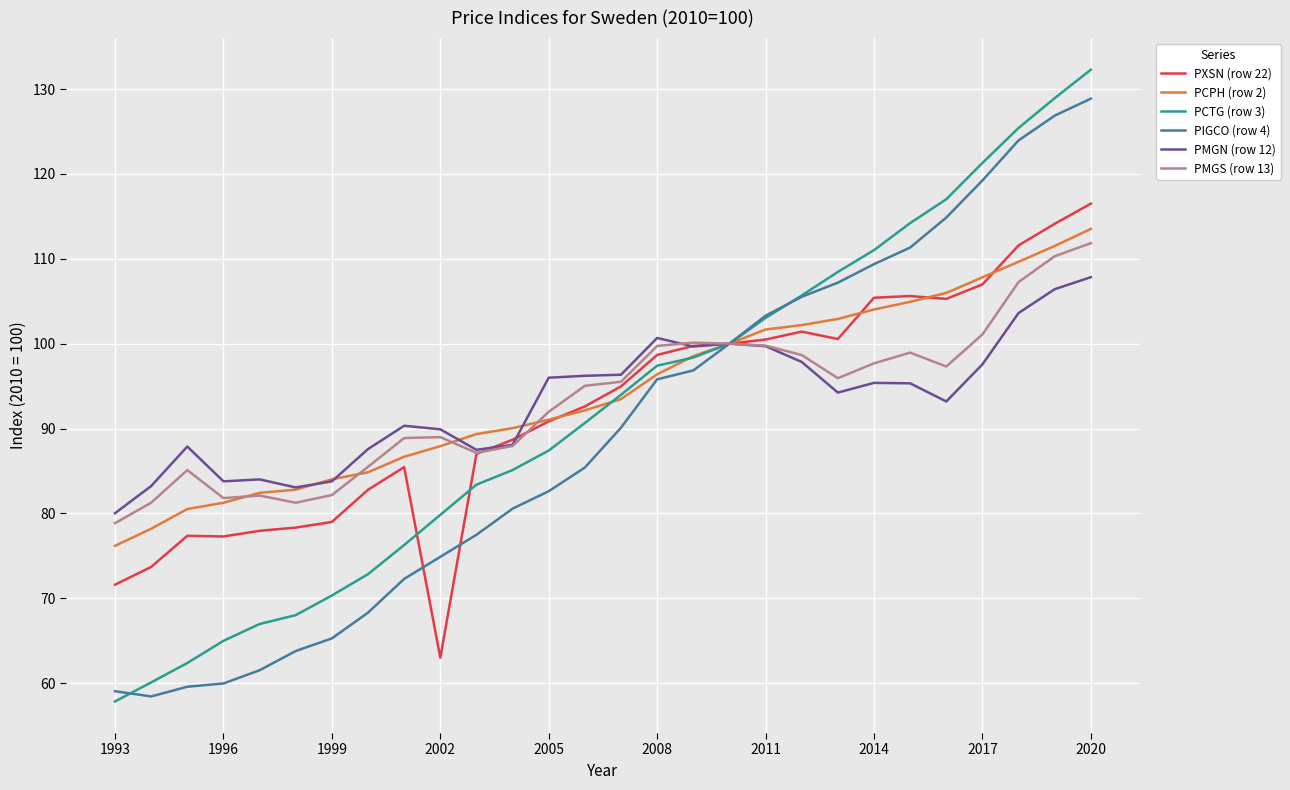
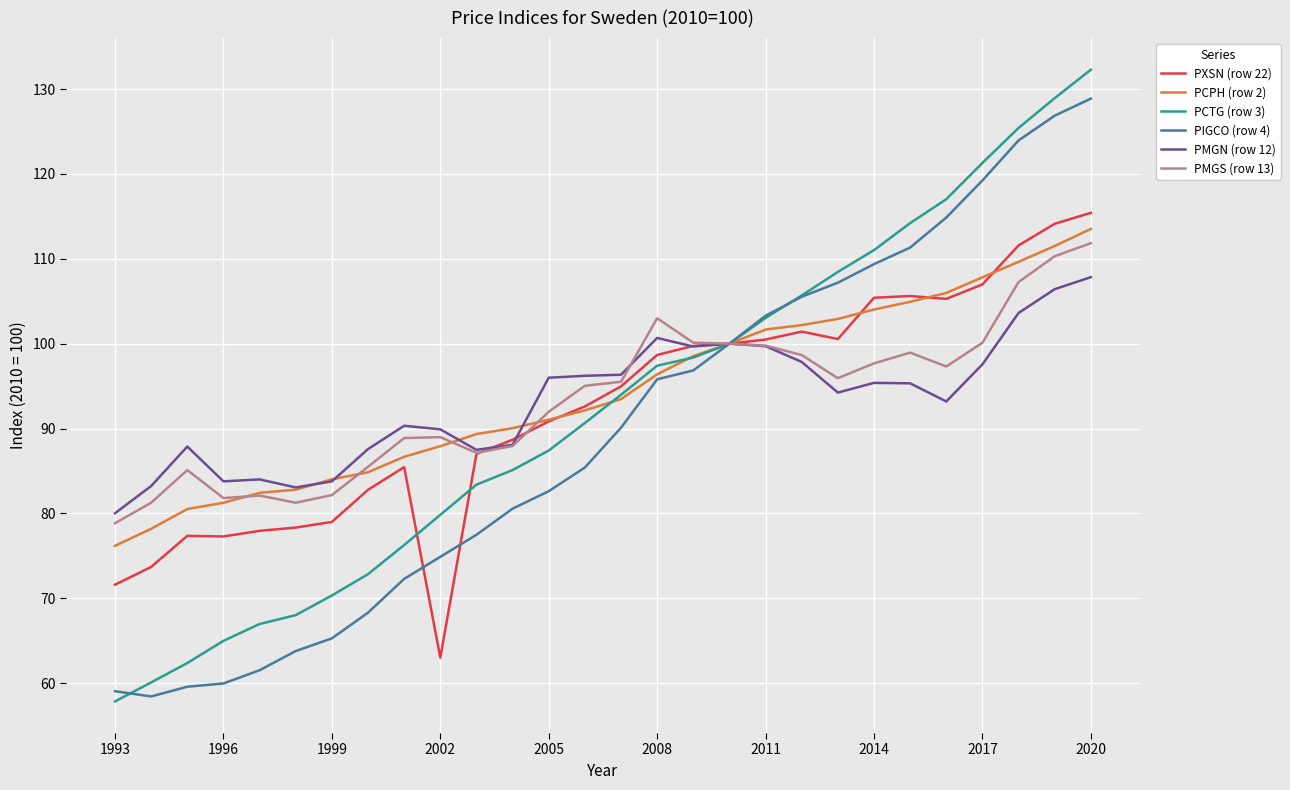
PMGS (row 13), 2008: 100 -> 103
PMGS (row 13), 2017: 101 -> 100
PXSN (row 22), 2020: 116 -> 115
